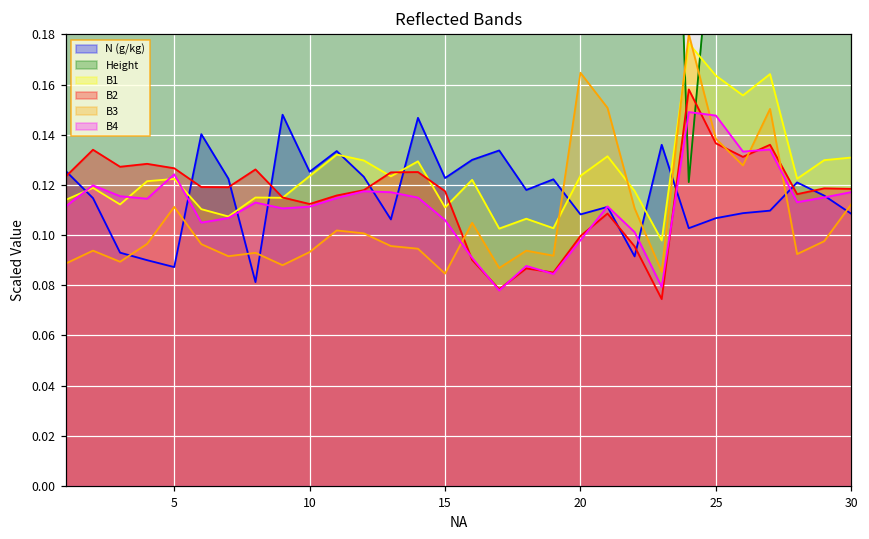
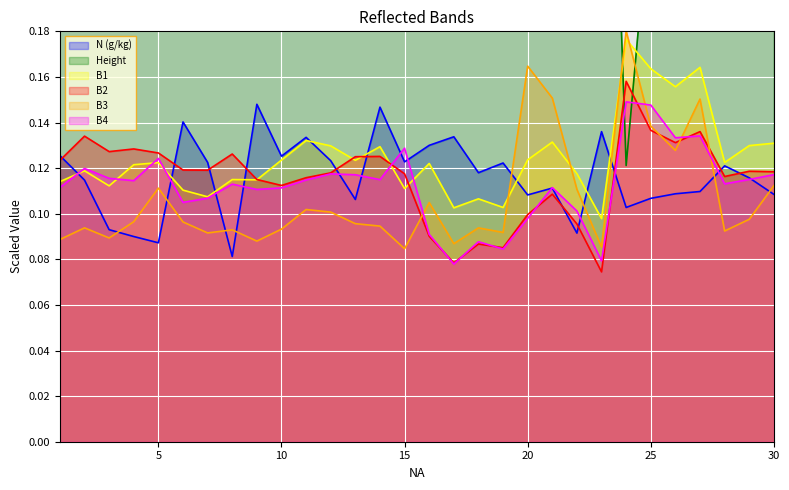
B4, 15: 0.106 -> 0.129
